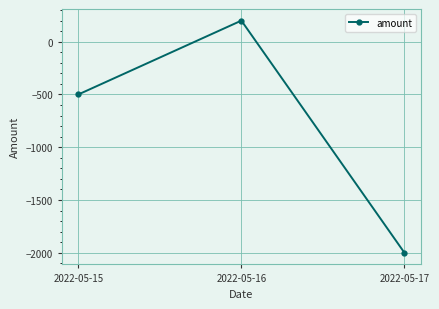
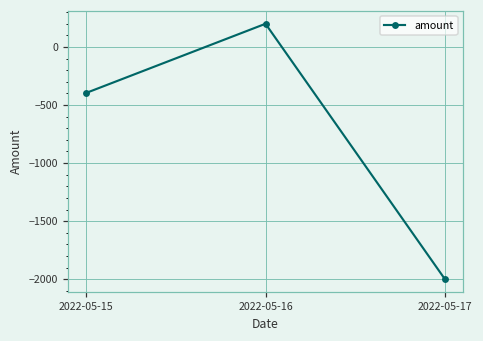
2022-05-15: -500 -> -400
